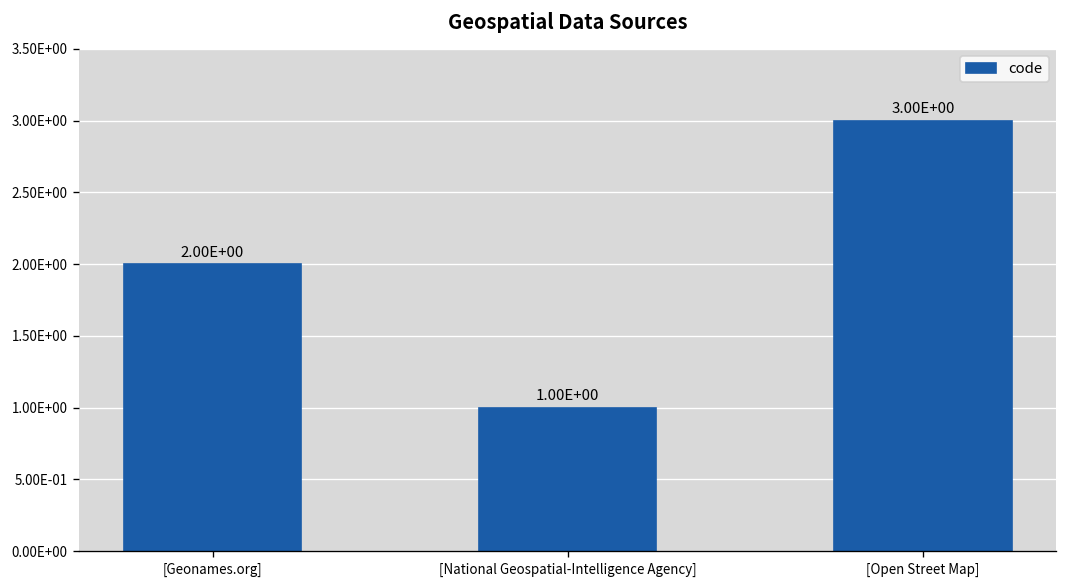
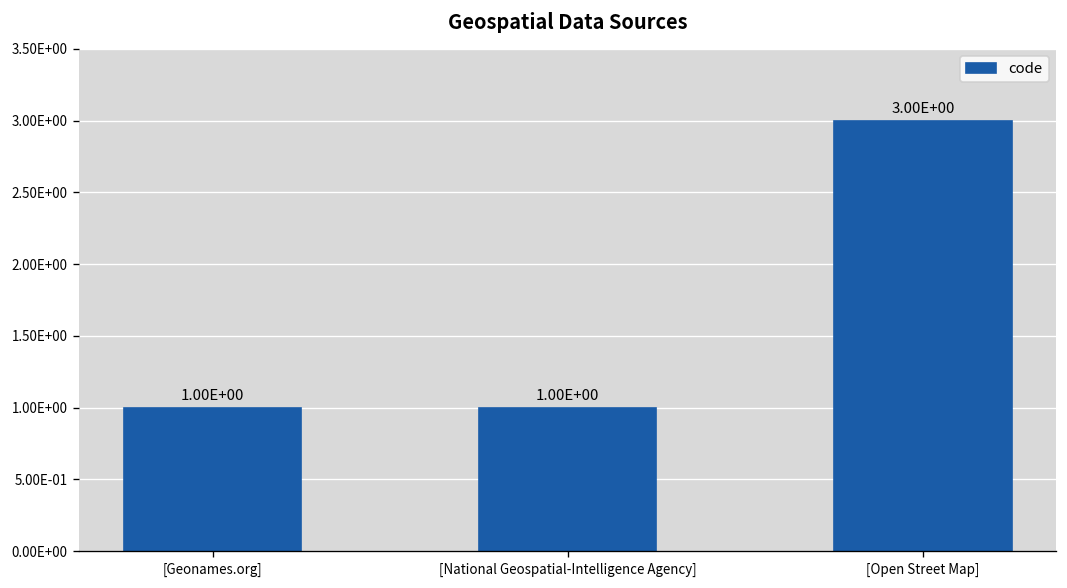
[Geonames.org]: 2.00E+00 -> 1.00E+00
